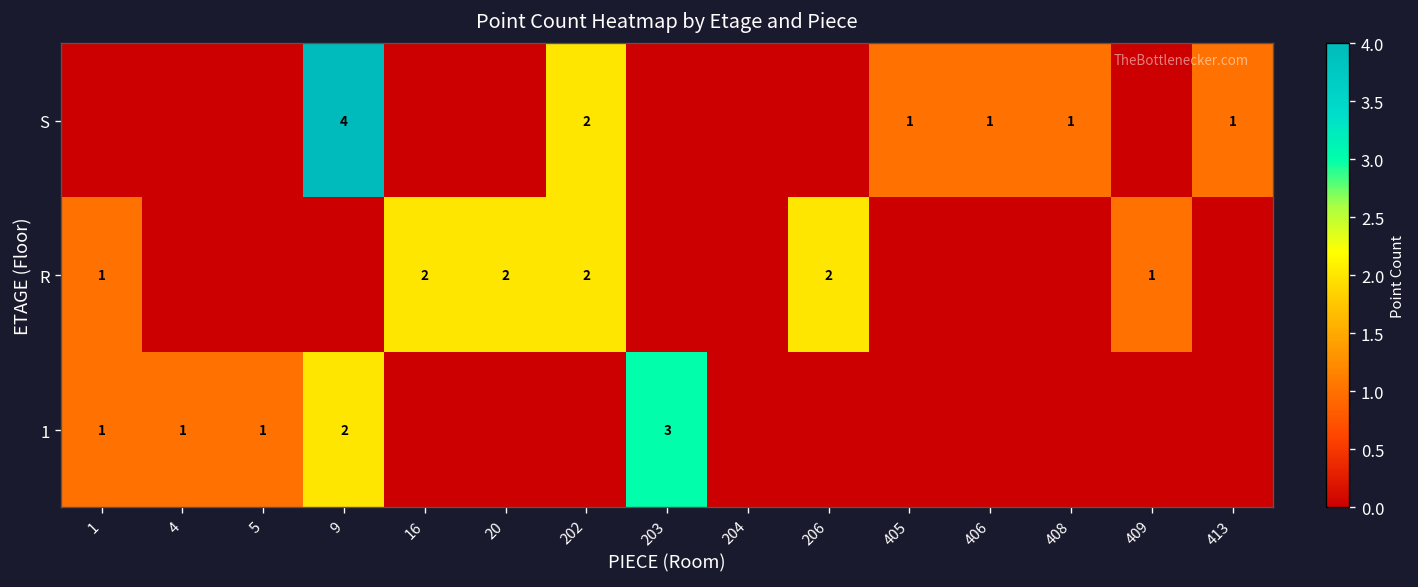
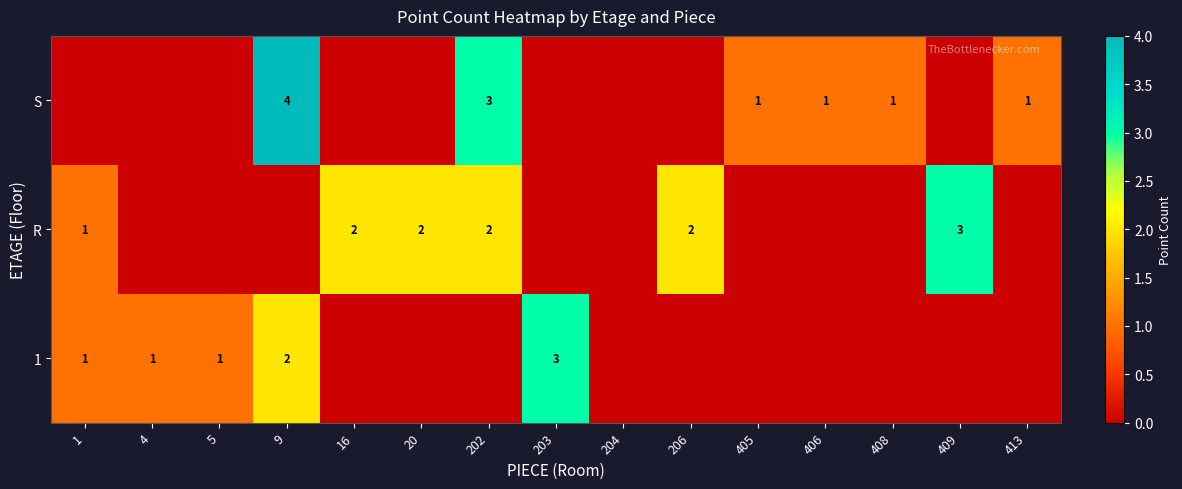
S, 202: 2 -> 3
R, 409: 1 -> 3
